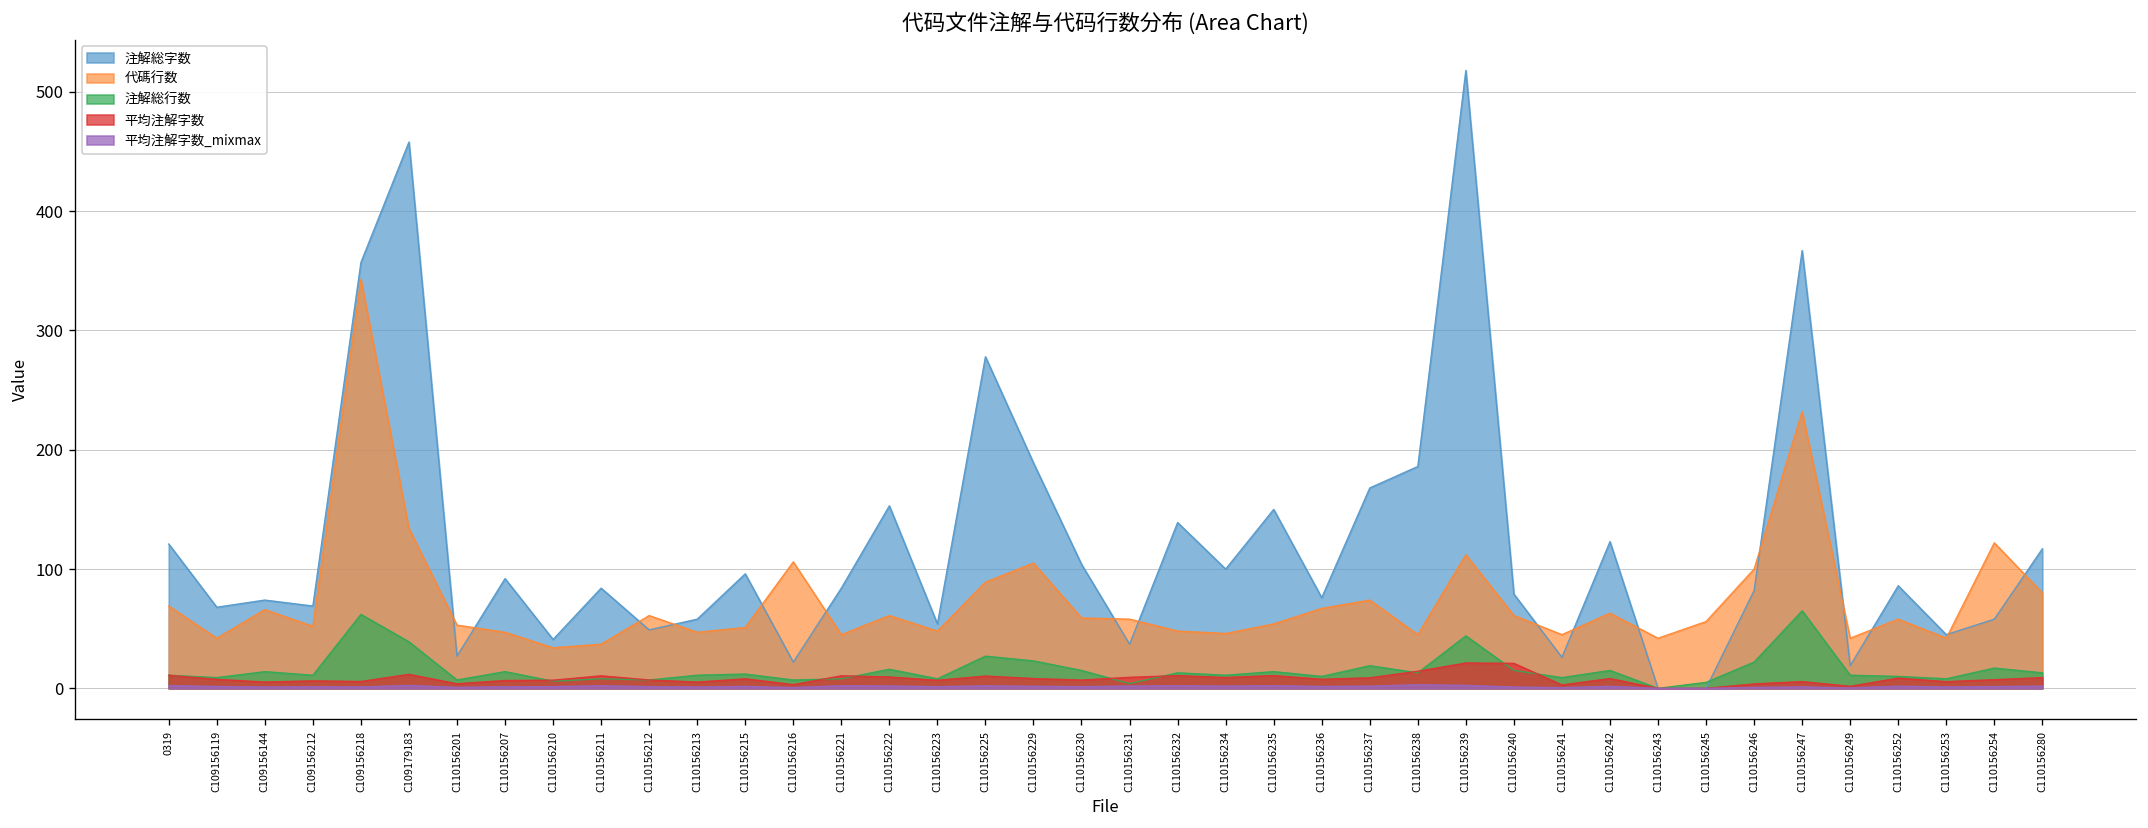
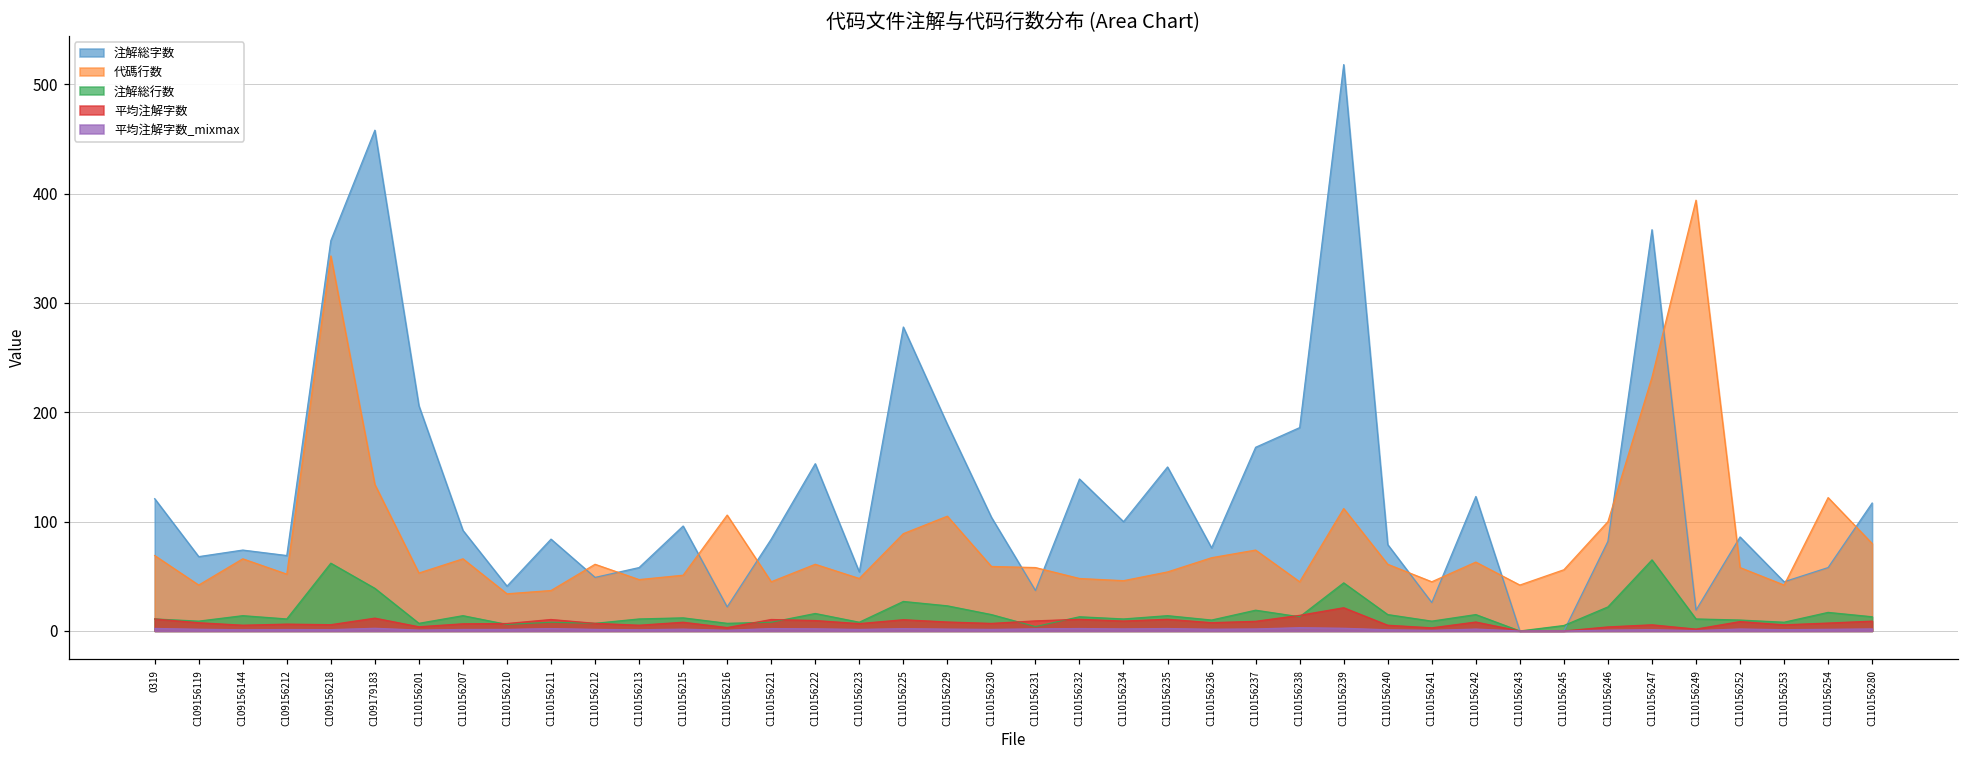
注解総字数, C110156201: 30 -> 210
代碼行数, C110156207: 50 -> 70
平均注解字数, C110156240: 20 -> 10
代碼行数, C110156249: 40 -> 390
